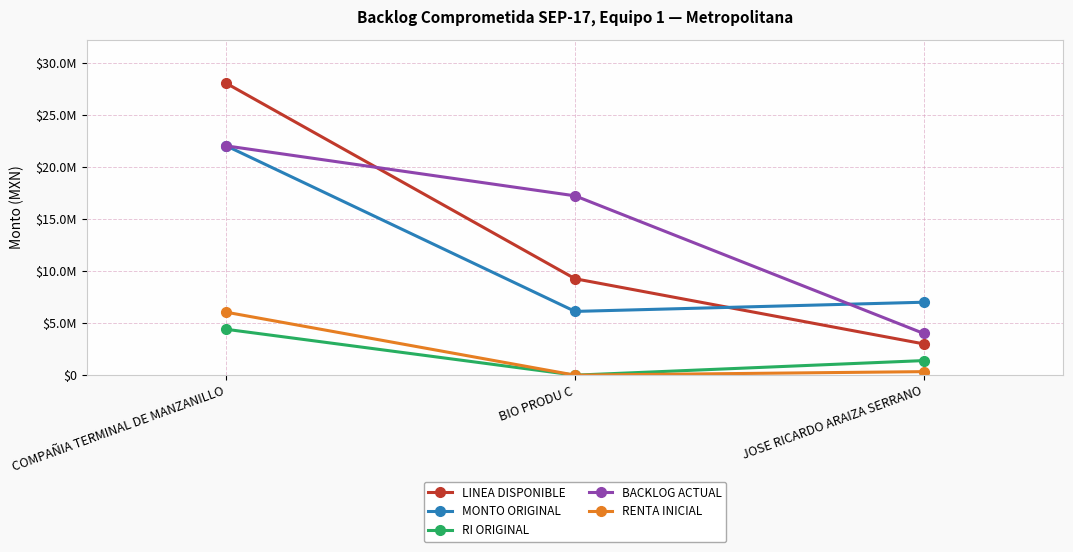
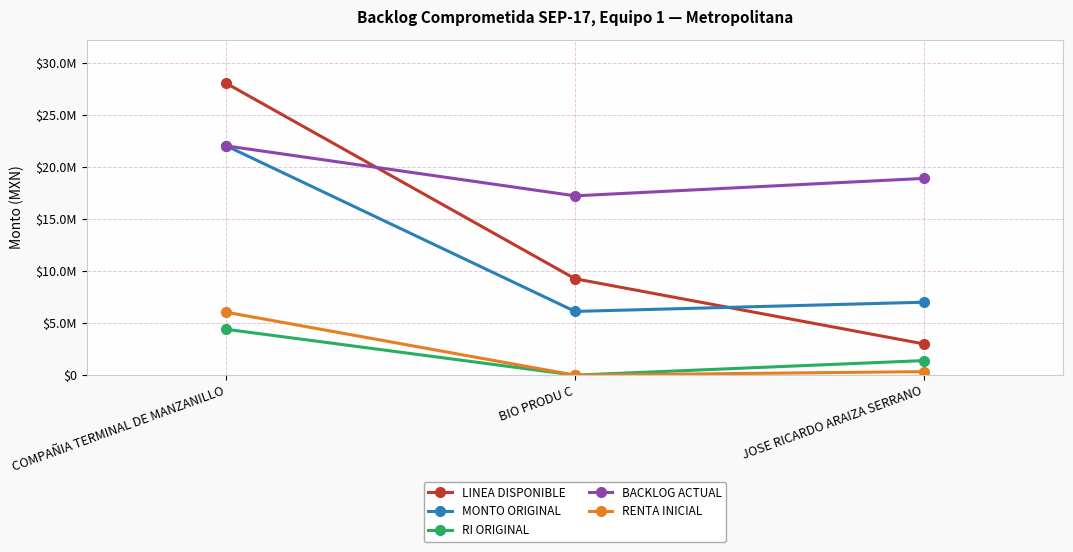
BACKLOG ACTUAL, JOSE RICARDO ARAIZA SERRANO: $4000000 -> $18900000
